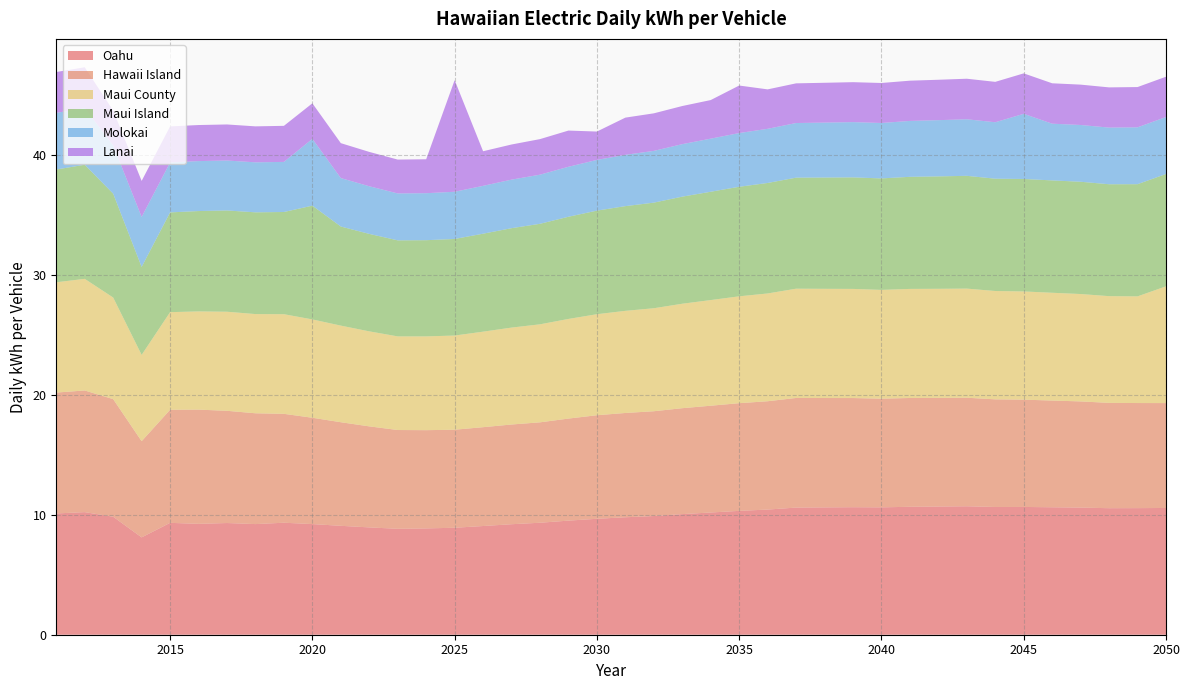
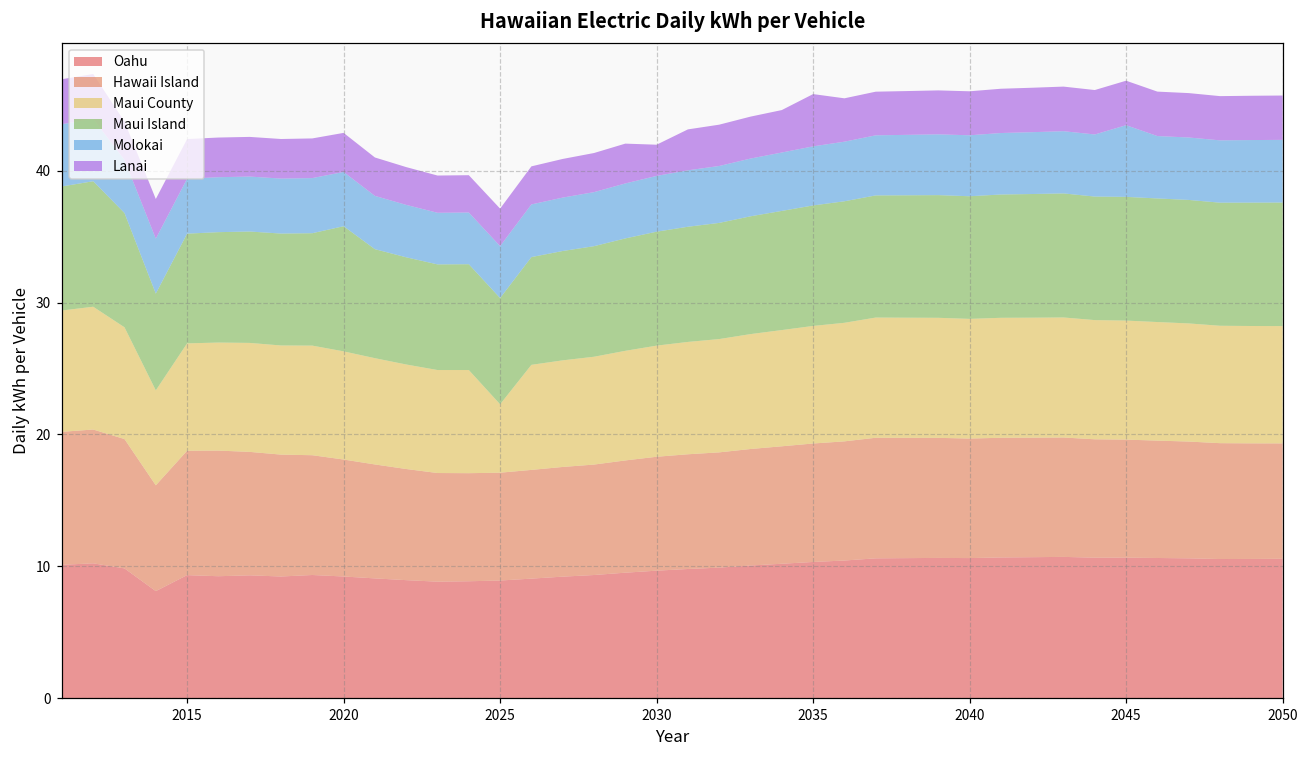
Molokai, 2020: 5.6 -> 4.1
Maui County, 2025: 7.9 -> 5.2
Lanai, 2025: 9.3 -> 2.8
Maui County, 2050: 9.7 -> 8.9
